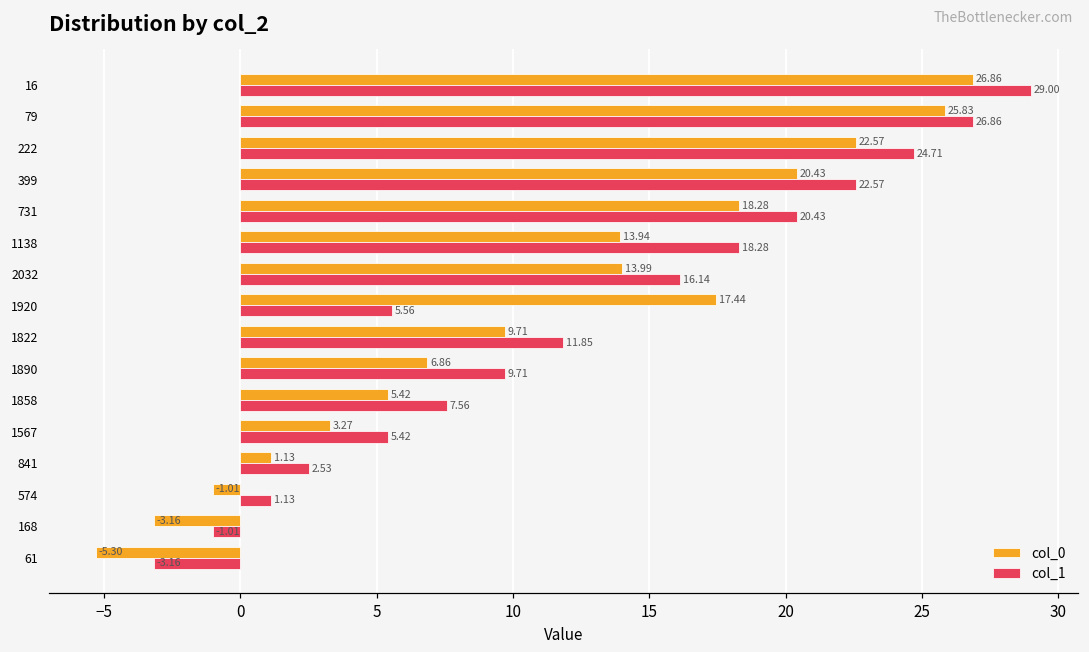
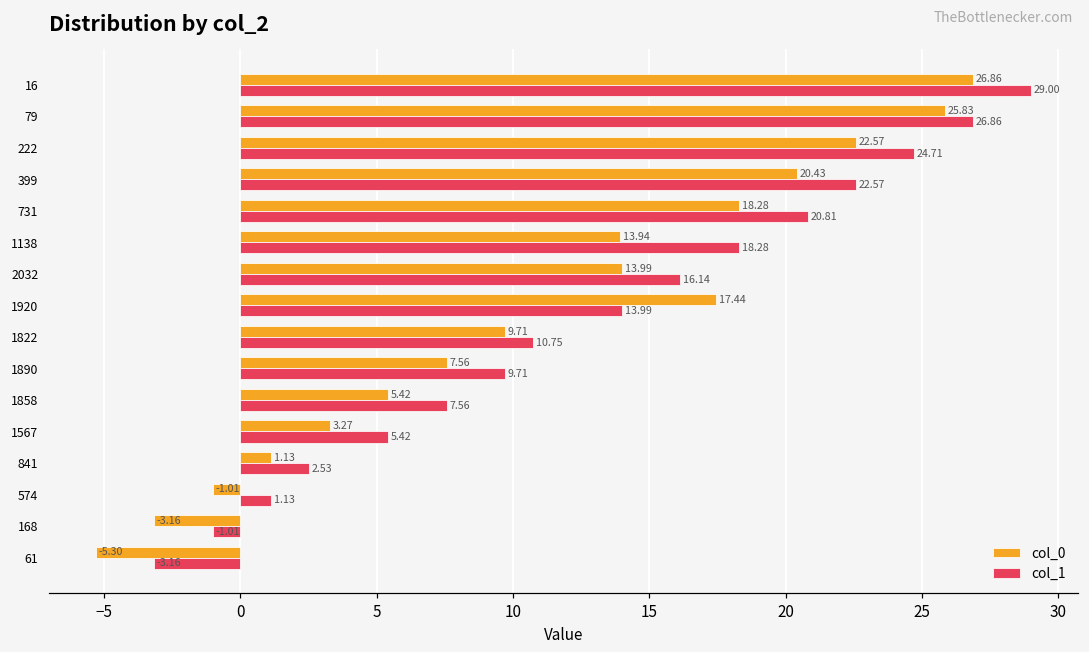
col_1, 731: 20.43 -> 20.81
col_1, 1920: 5.56 -> 13.99
col_1, 1822: 11.85 -> 10.75
col_0, 1890: 6.86 -> 7.56
